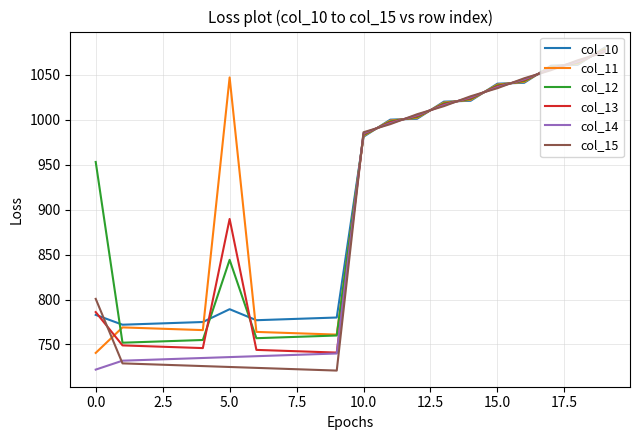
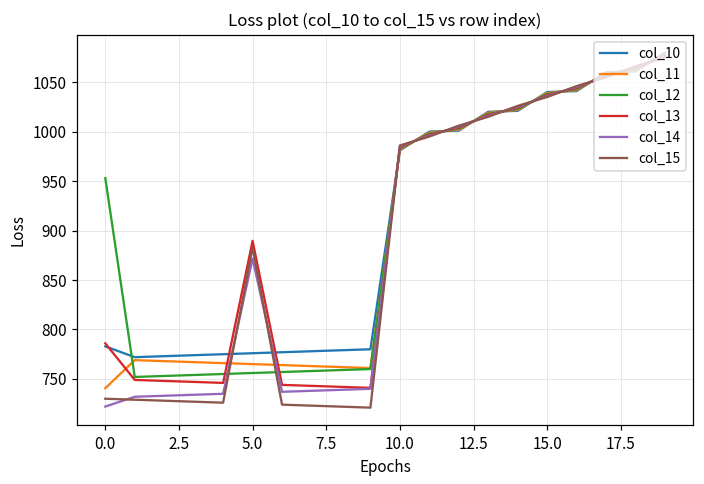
col_15, 0.0: 800 -> 730
col_10, 5.0: 790 -> 780
col_11, 5.0: 1050 -> 770
col_12, 5.0: 840 -> 760
col_14, 5.0: 740 -> 870
col_15, 5.0: 730 -> 880
